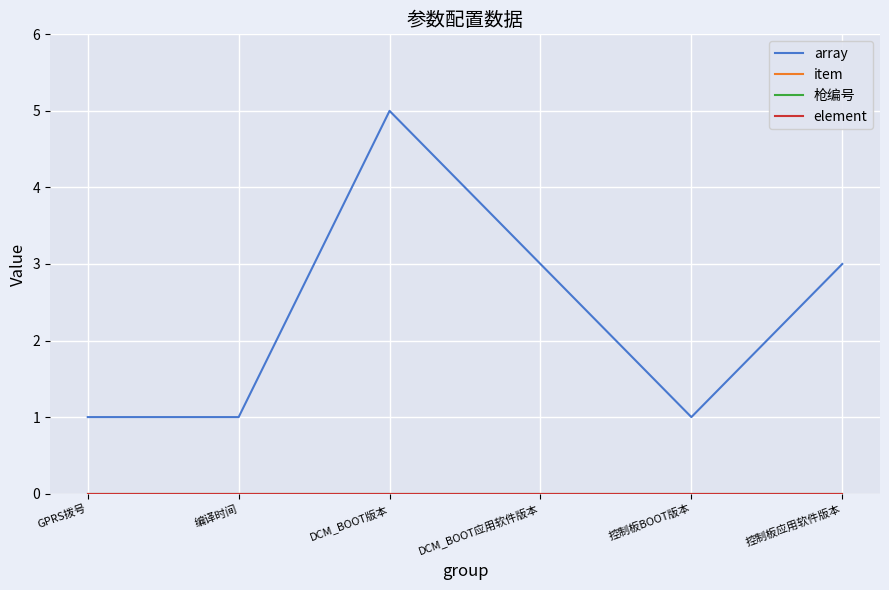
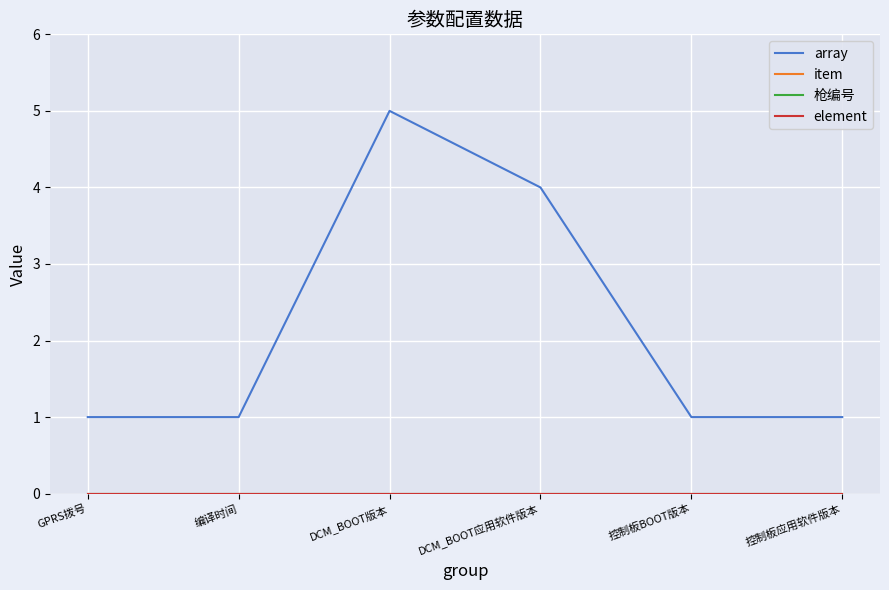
array, DCM_BOOT应用软件版本: 3 -> 4
array, 控制板应用软件版本: 3 -> 1
